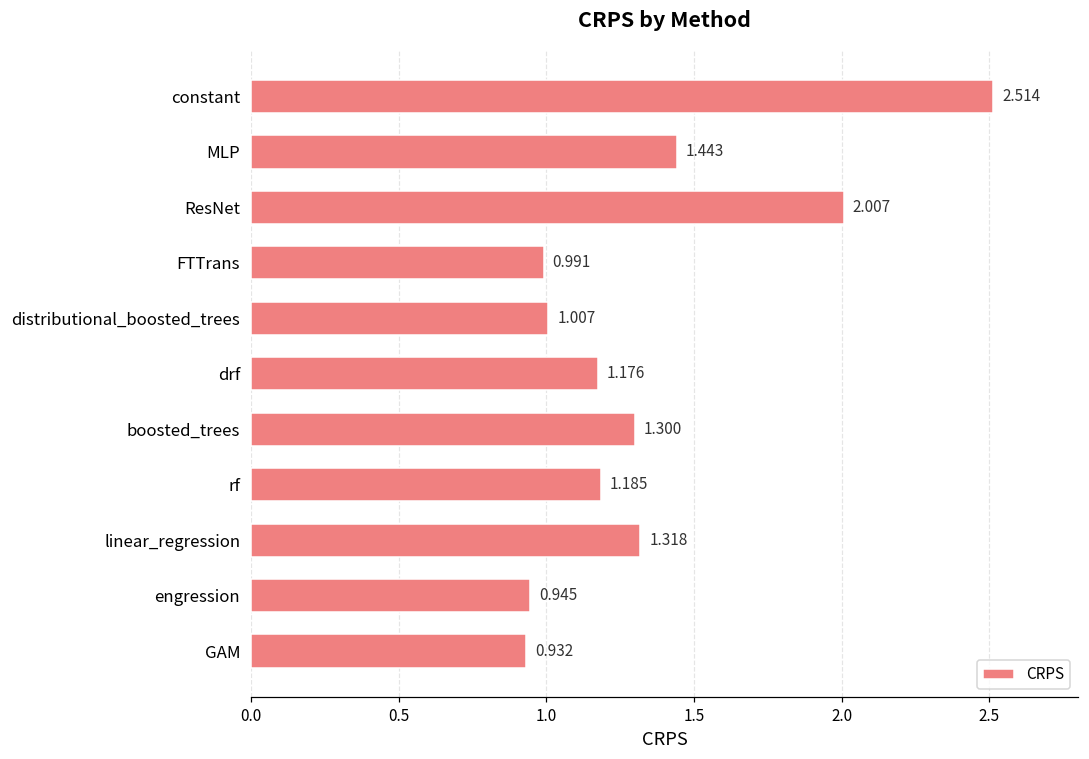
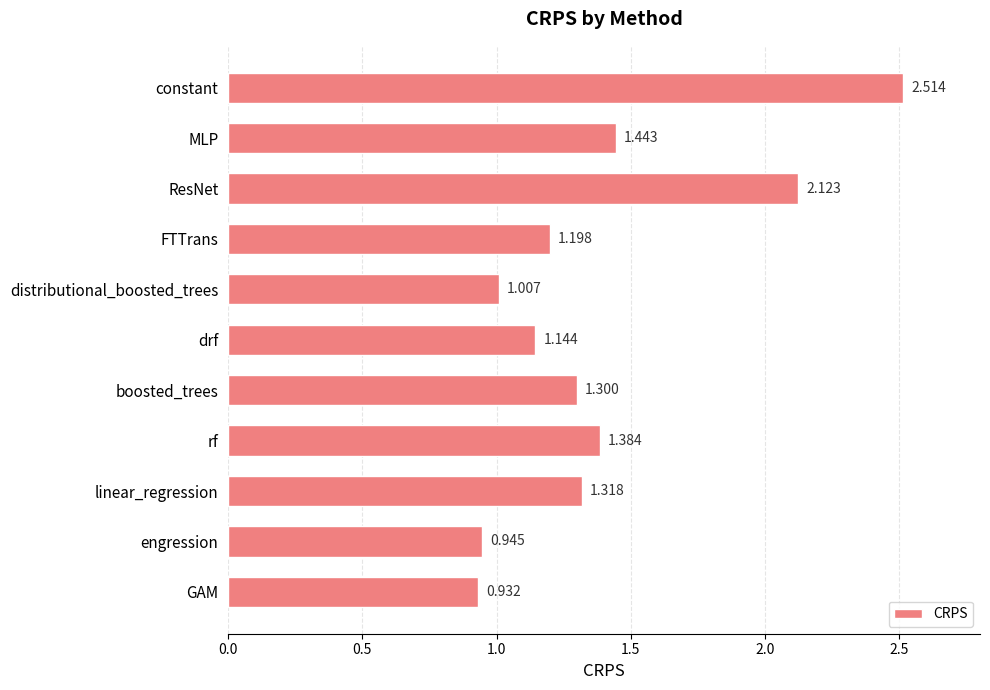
ResNet: 2.007 -> 2.123
FTTrans: 0.991 -> 1.198
drf: 1.176 -> 1.144
rf: 1.185 -> 1.384
